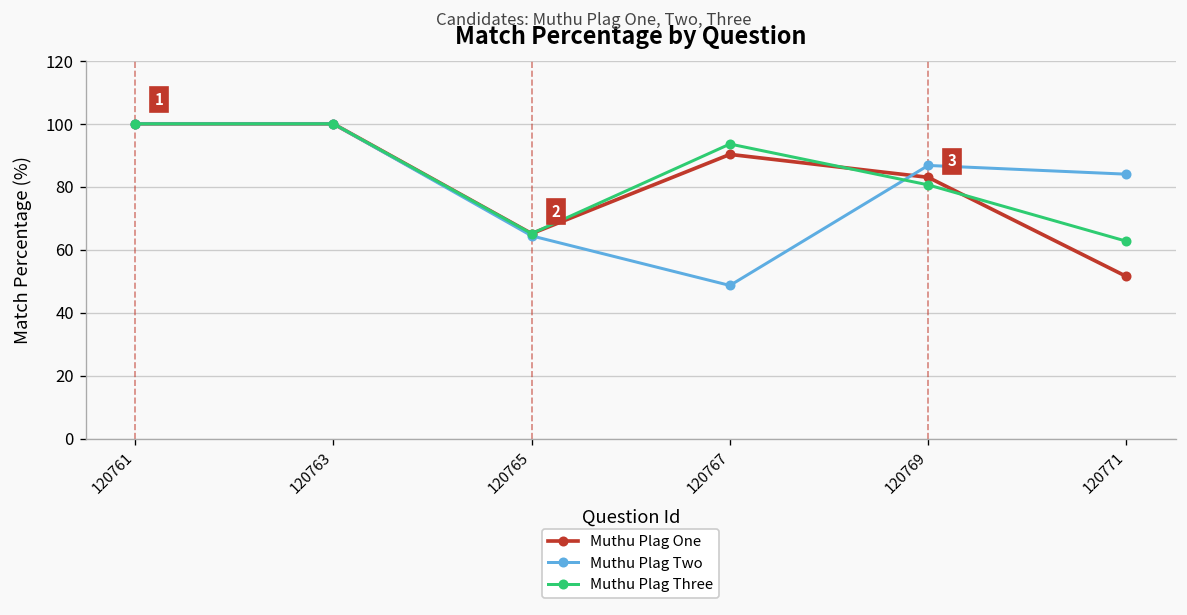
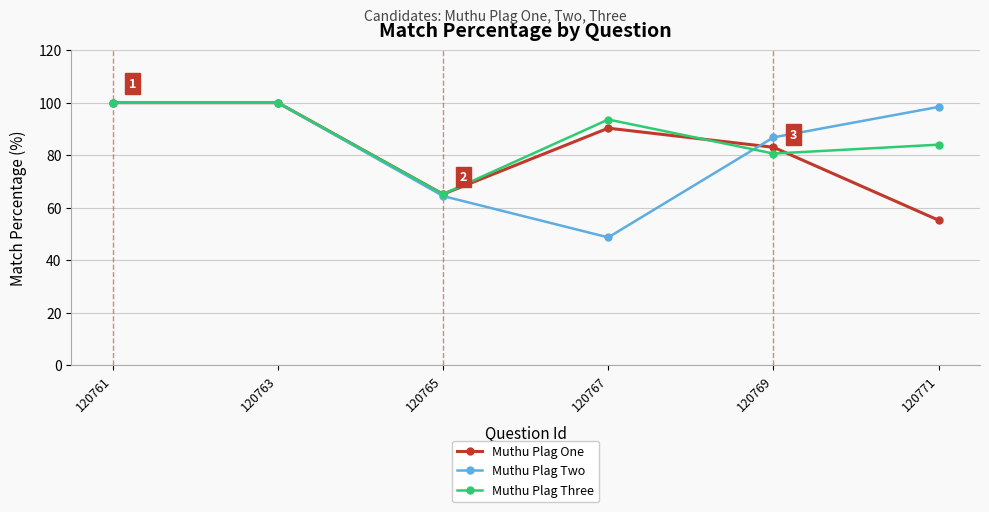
Muthu Plag One, 120771: 51 -> 55
Muthu Plag Two, 120771: 84 -> 98
Muthu Plag Three, 120771: 63 -> 84
